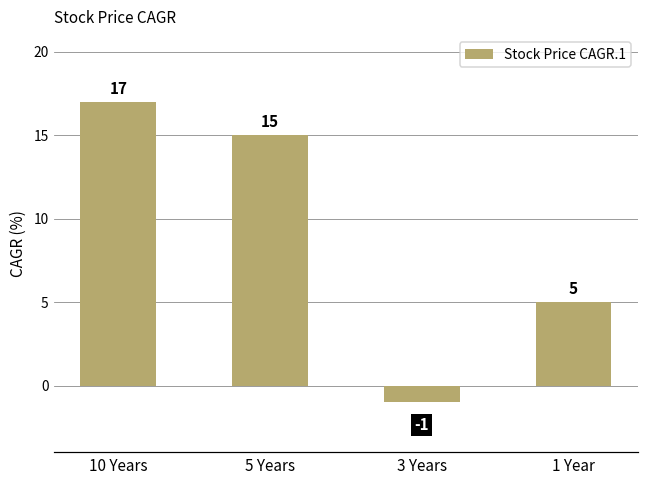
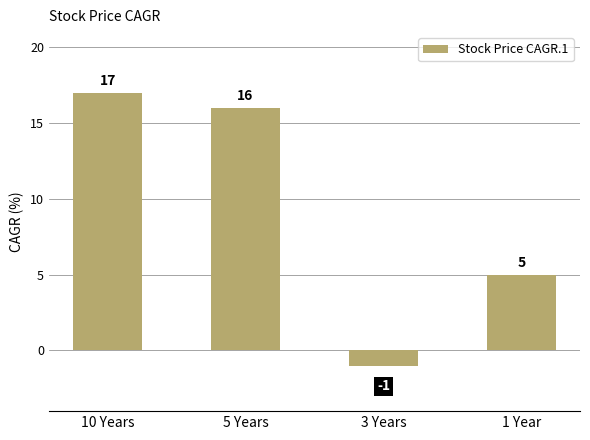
5 Years: 15 -> 16
